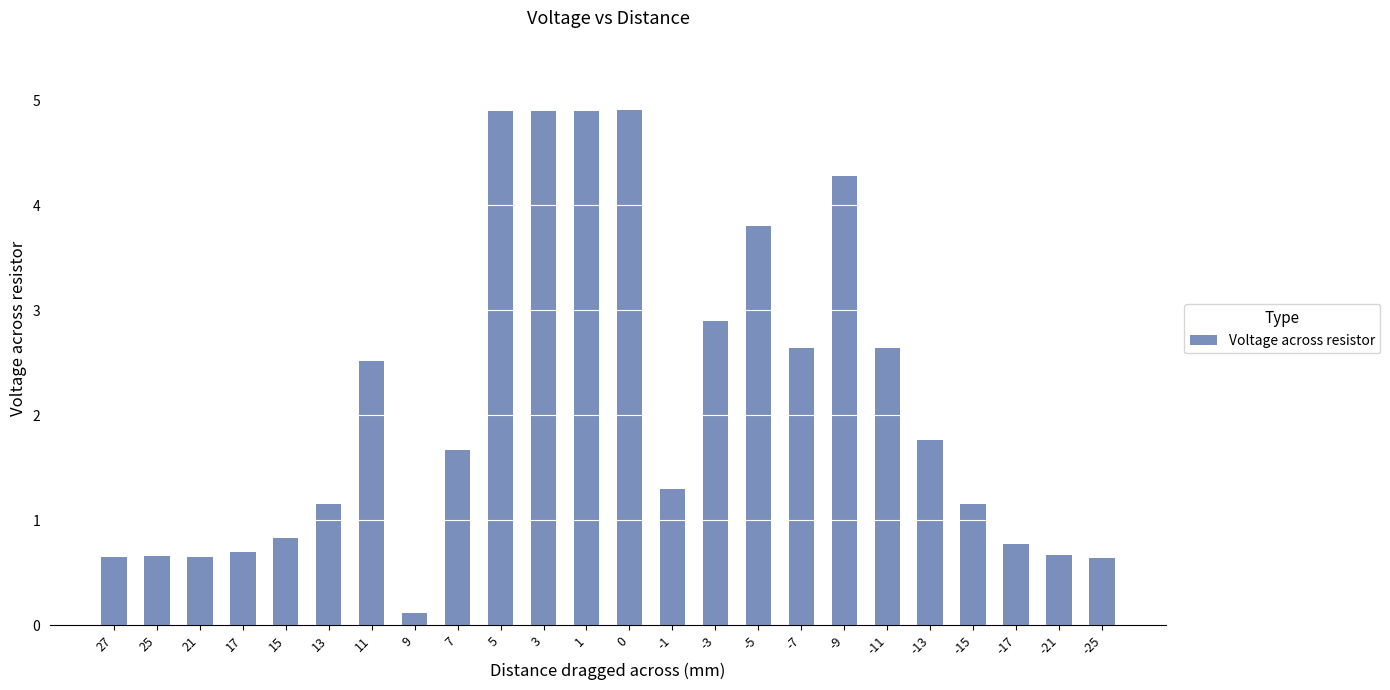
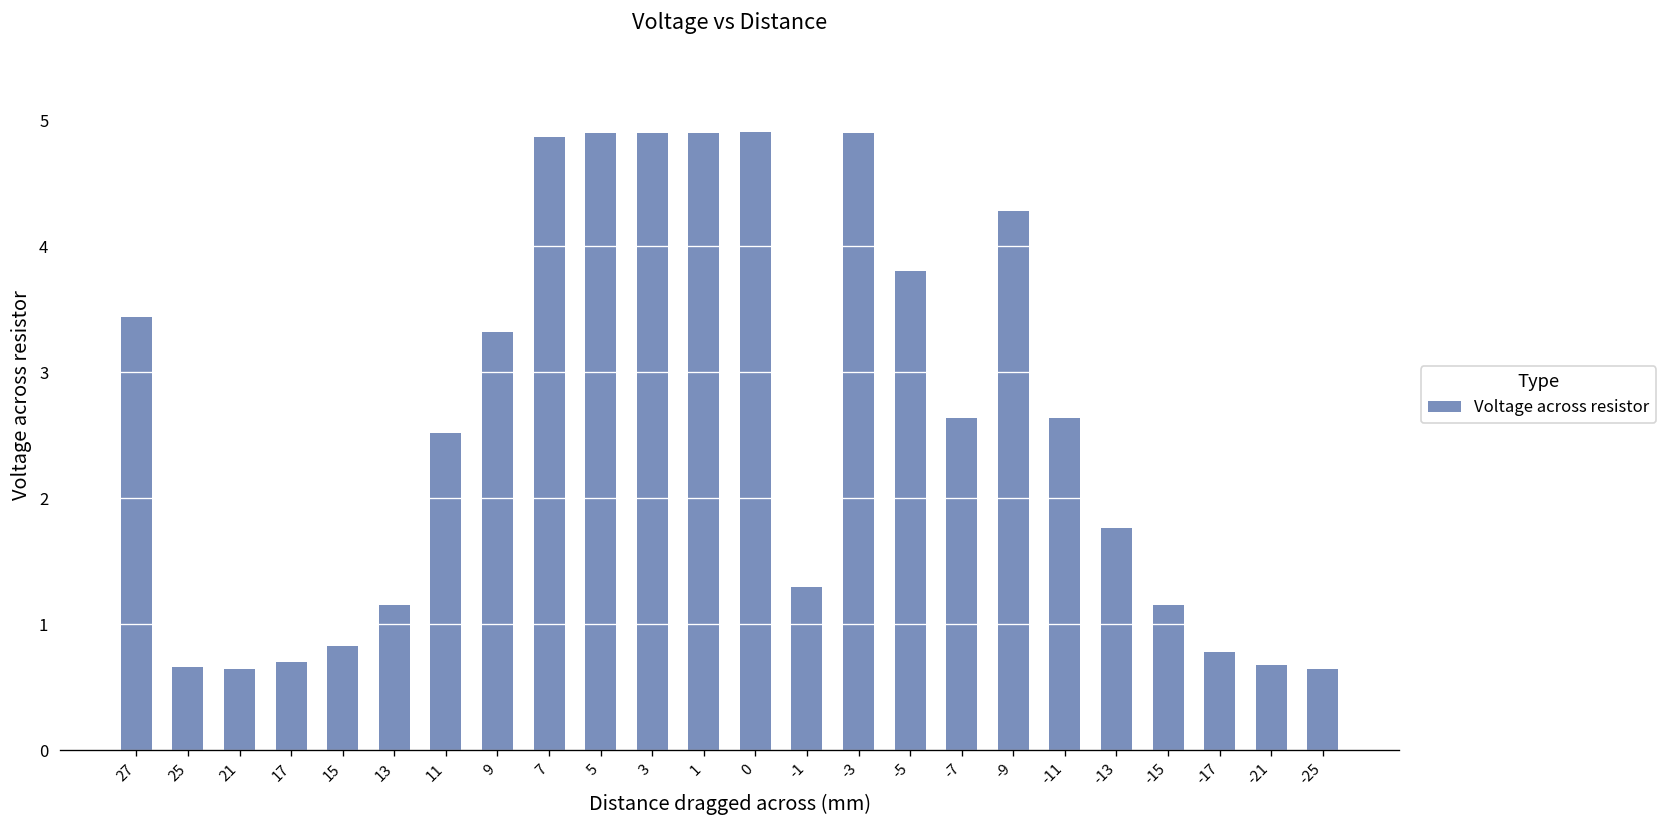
27: 0.65 -> 3.44
9: 0.12 -> 3.32
7: 1.67 -> 4.87
-3: 2.9 -> 4.9
